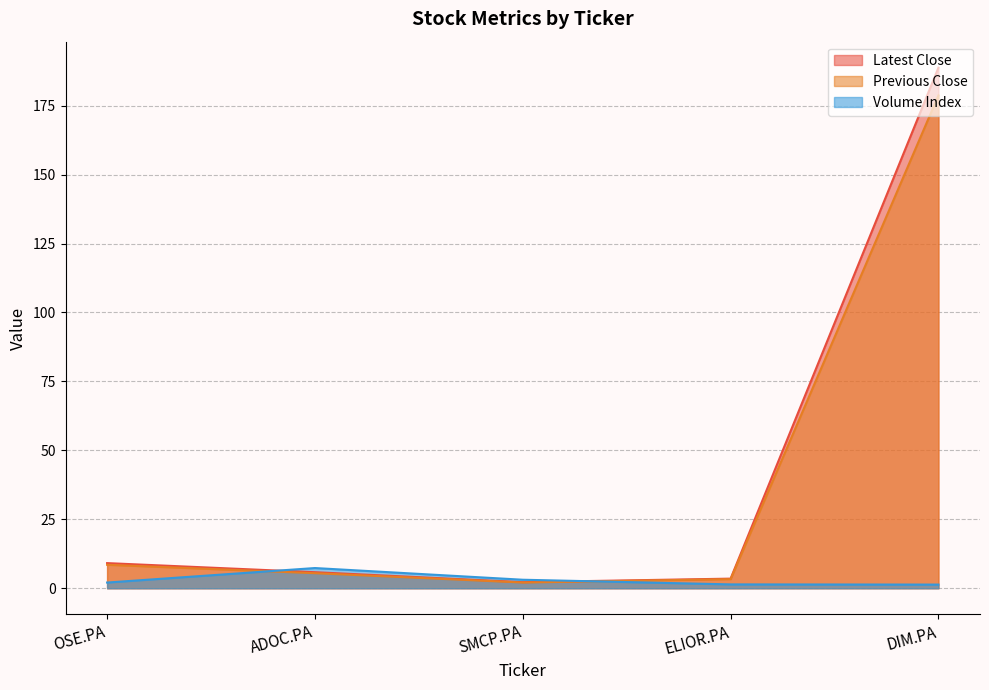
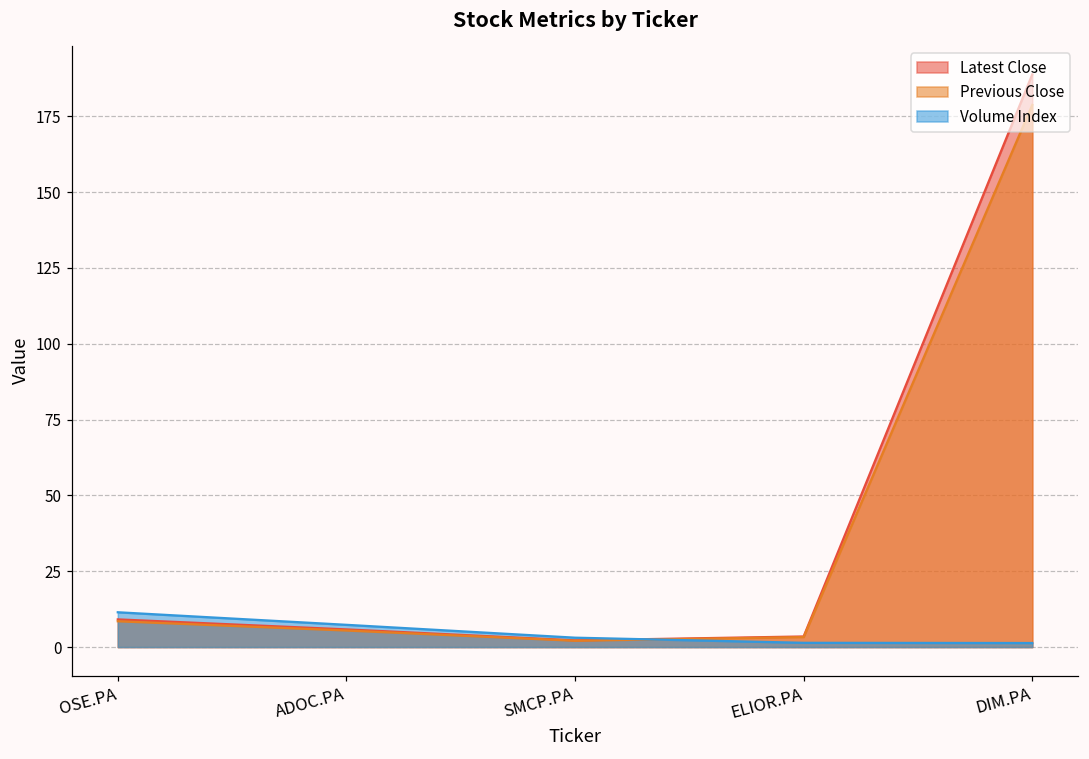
Volume Index, OSE.PA: 2 -> 11
